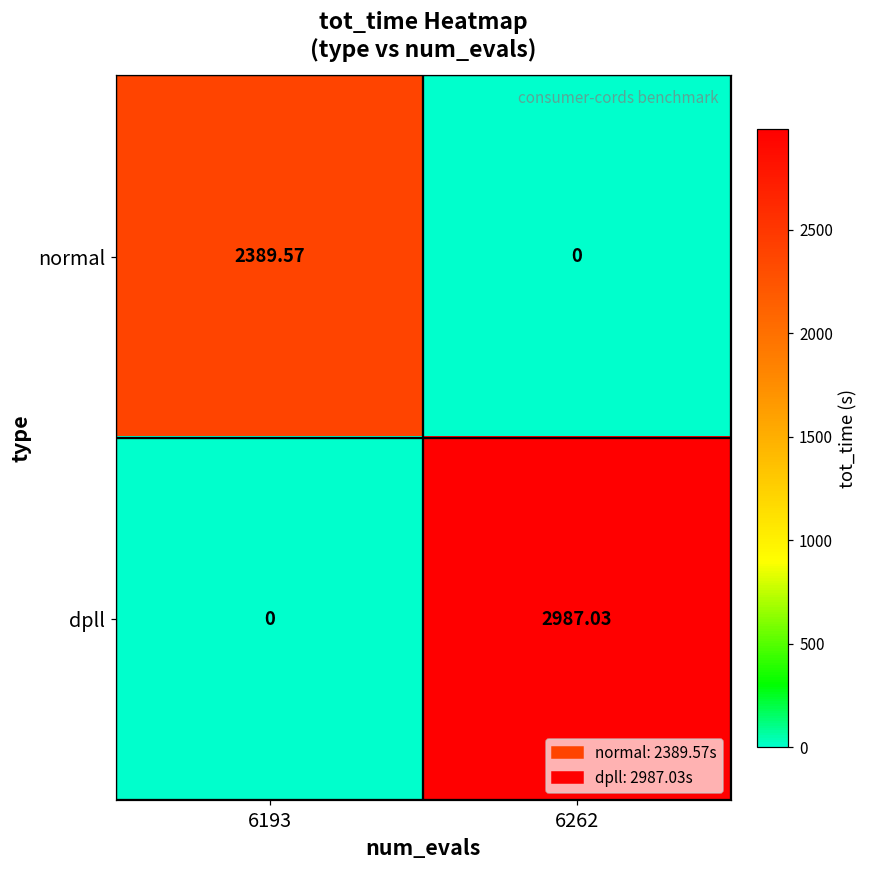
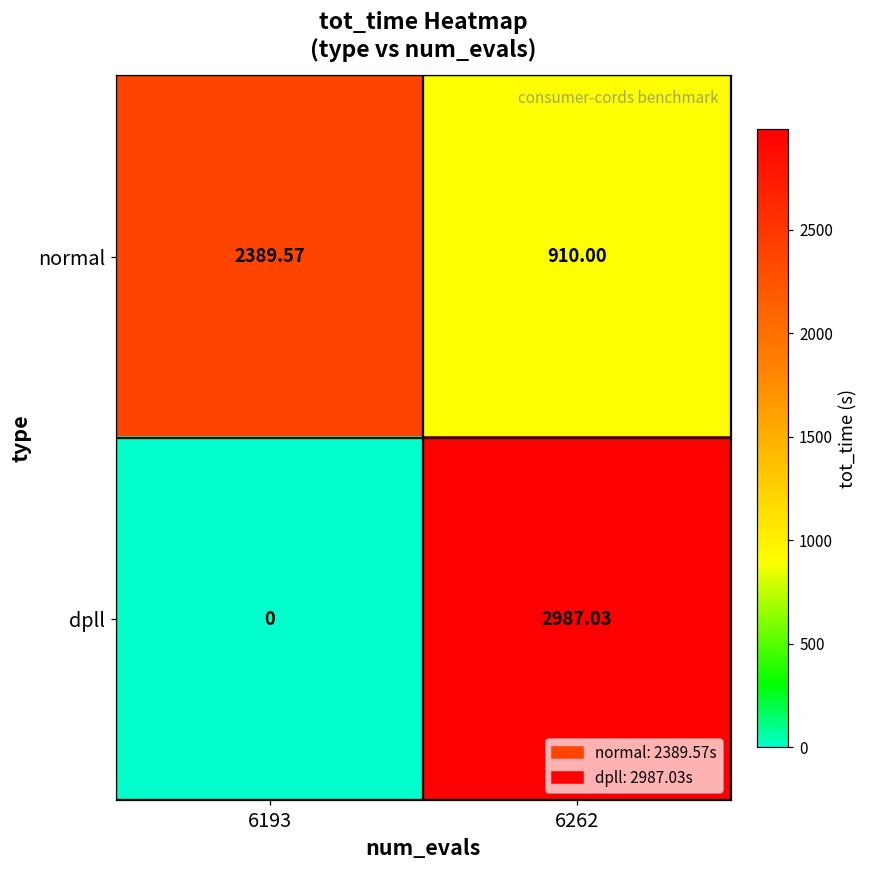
normal, 6262: 0 -> 910.00
